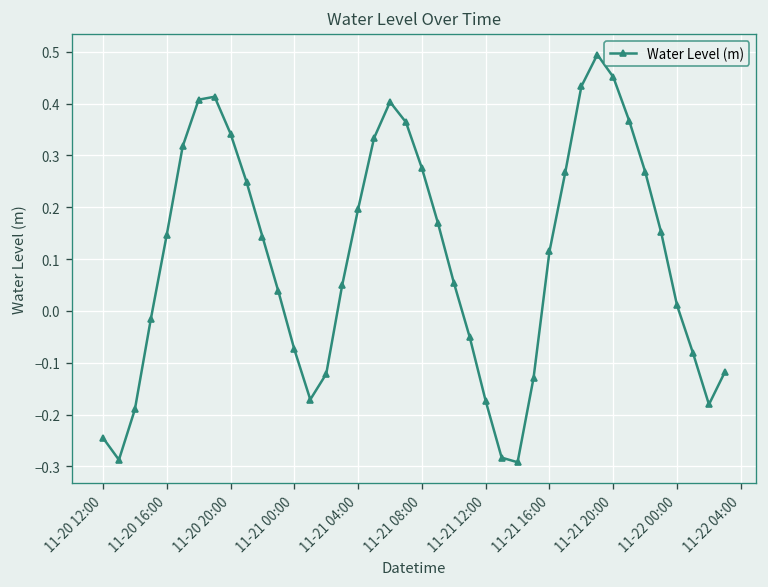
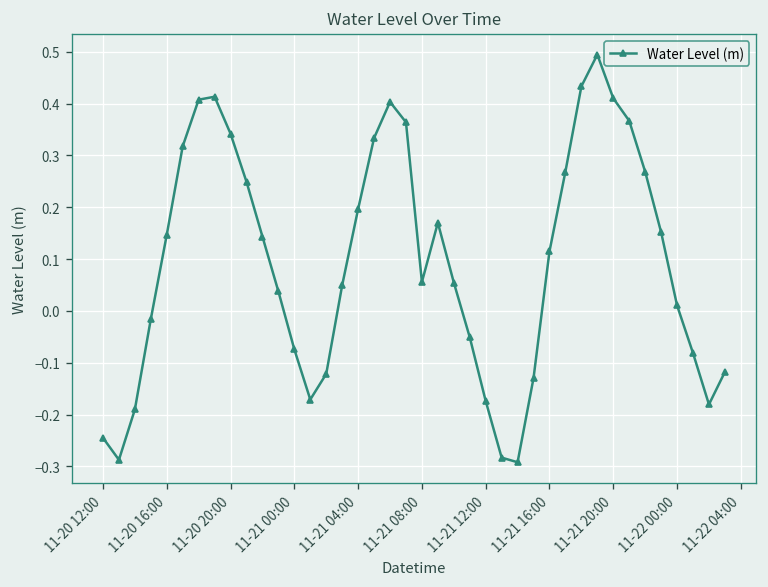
11-21 08:00: 0.28 -> 0.06
11-21 20:00: 0.45 -> 0.41
